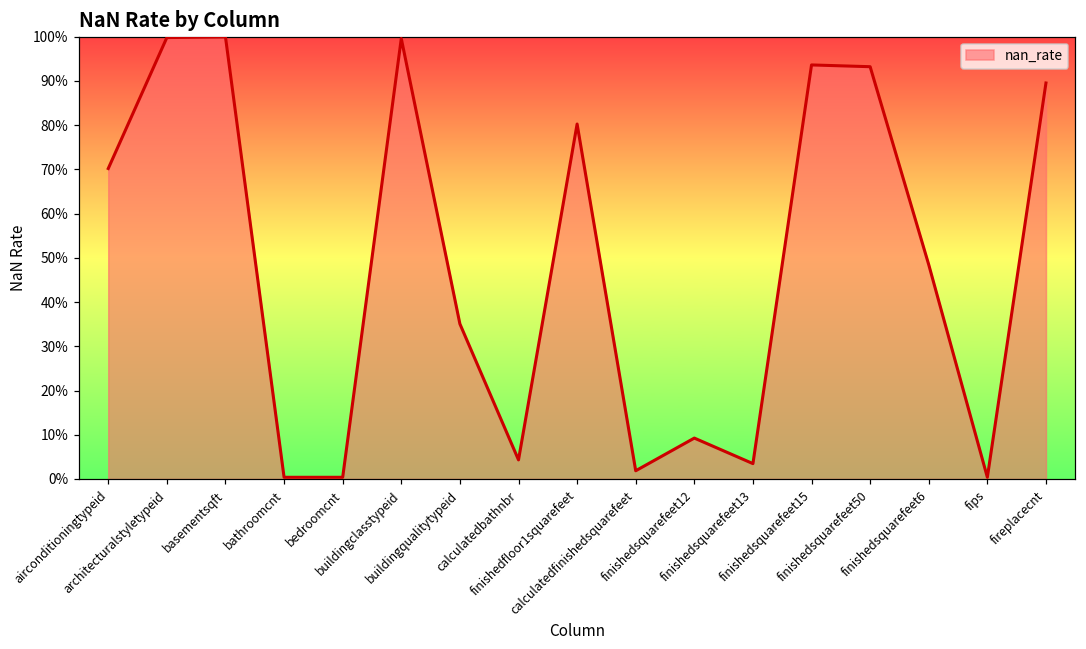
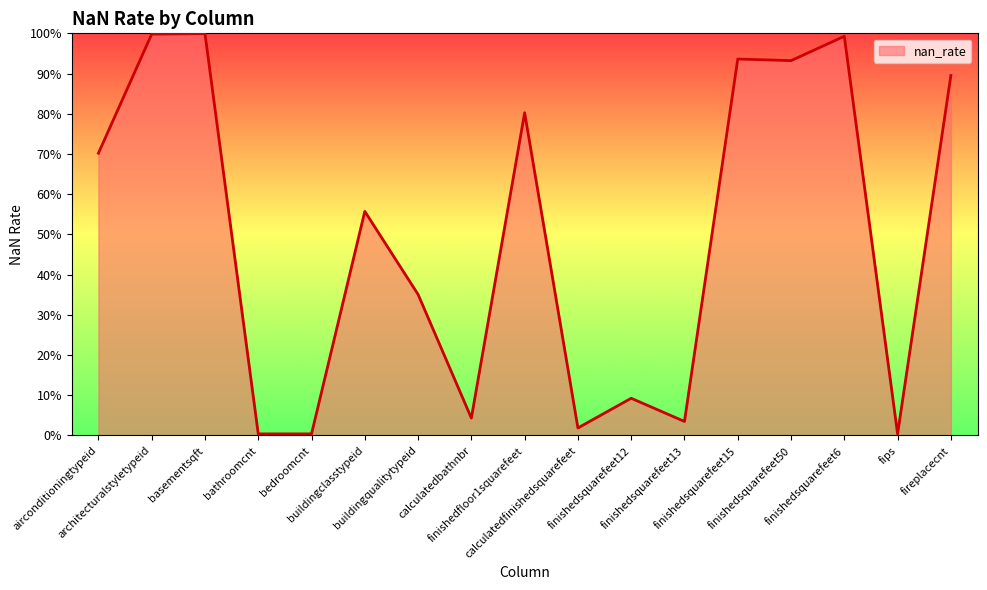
buildingclasstypeid: 100% -> 56%
finishedsquarefeet6: 48% -> 99%
